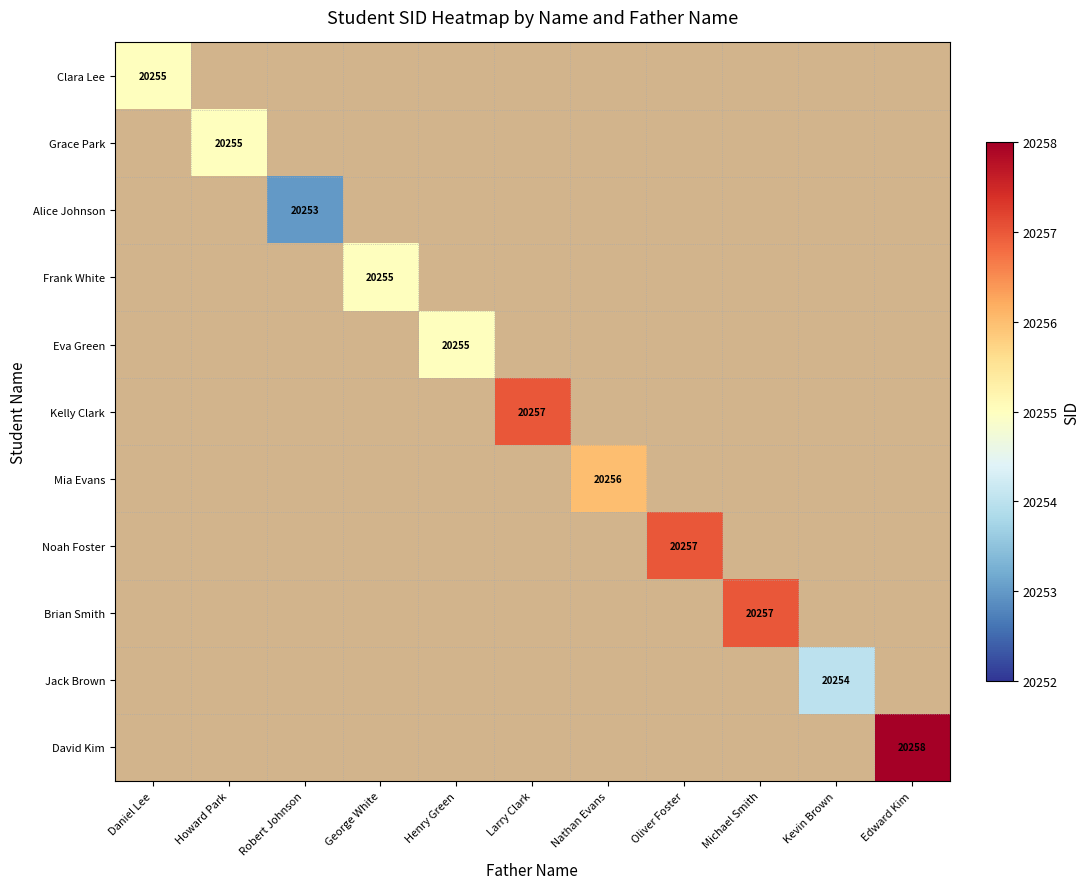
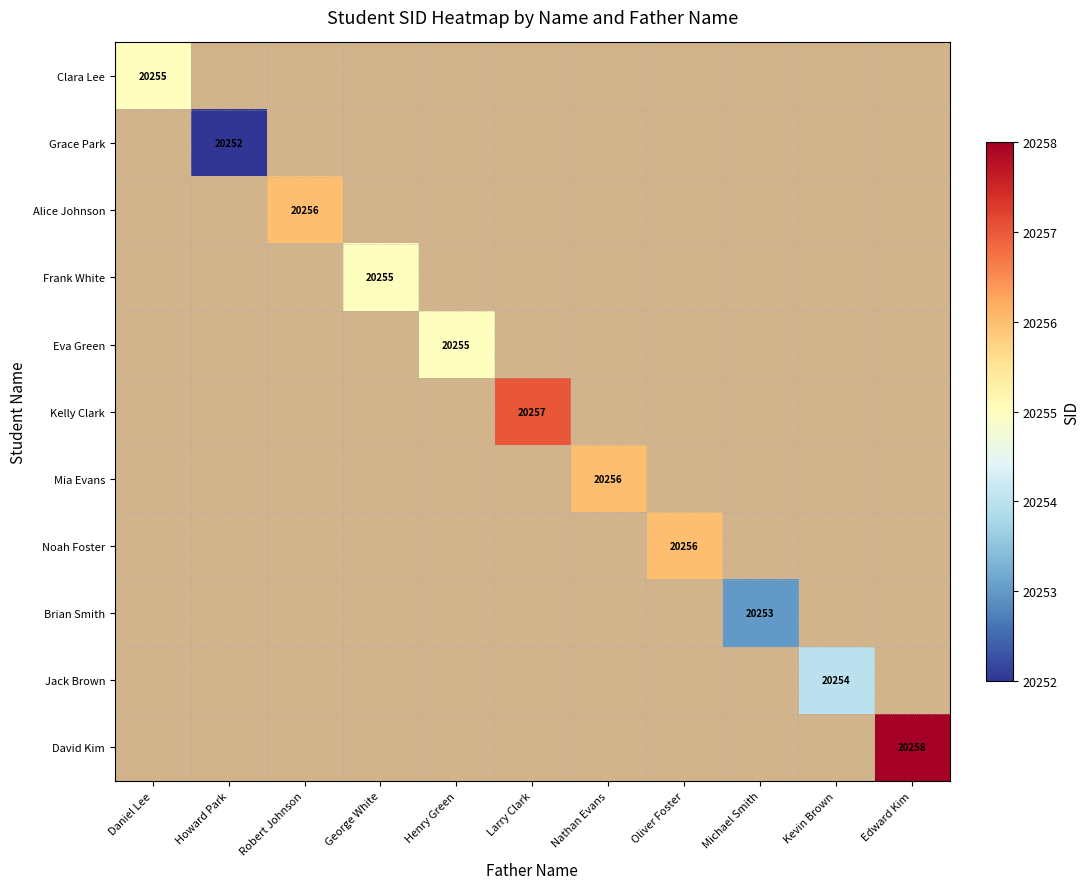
Grace Park, Howard Park: 20255 -> 20252
Alice Johnson, Robert Johnson: 20253 -> 20256
Noah Foster, Oliver Foster: 20257 -> 20256
Brian Smith, Michael Smith: 20257 -> 20253
